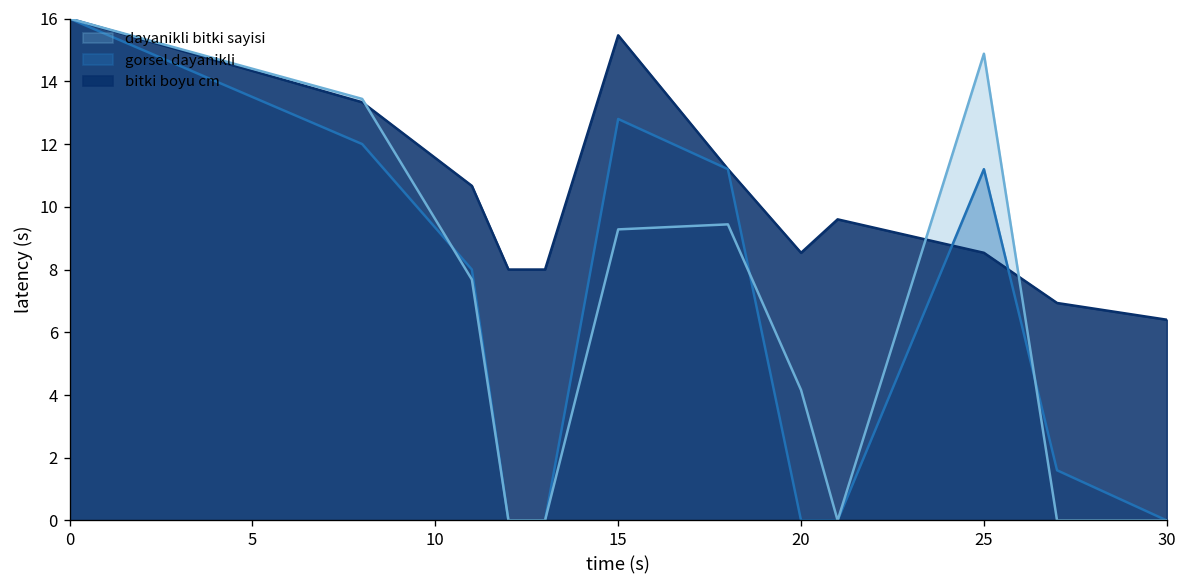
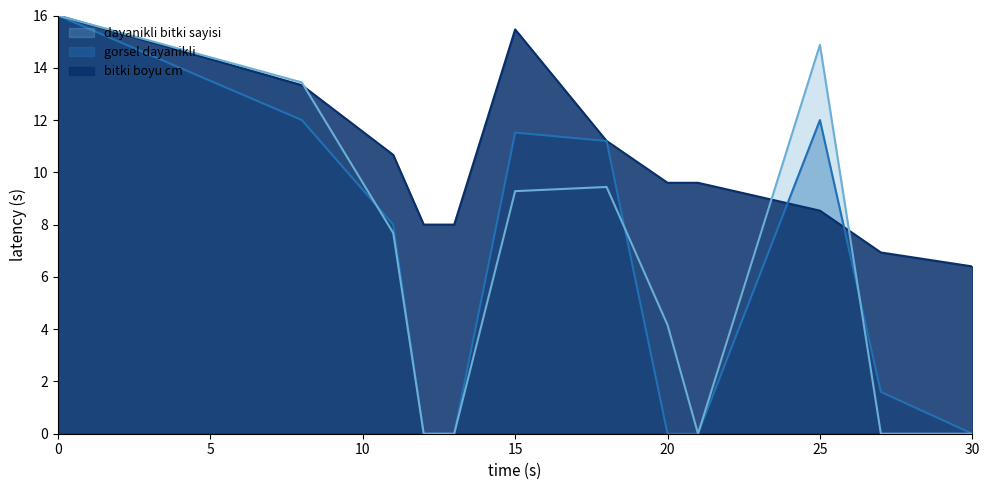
gorsel dayanikli, 15: 12.8 -> 11.5
bitki boyu cm, 20: 8.5 -> 9.6
gorsel dayanikli, 25: 11.2 -> 12.0
